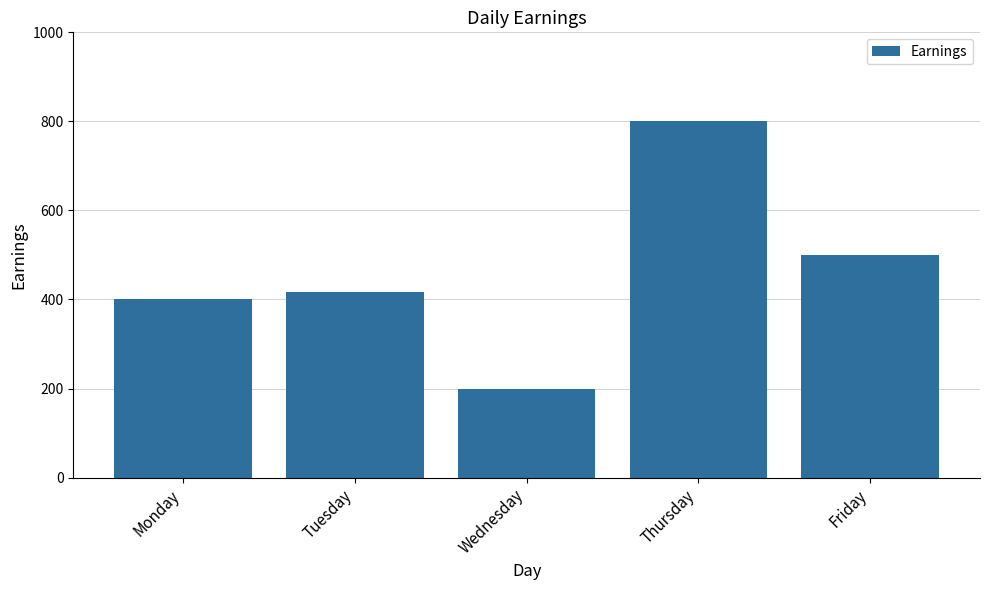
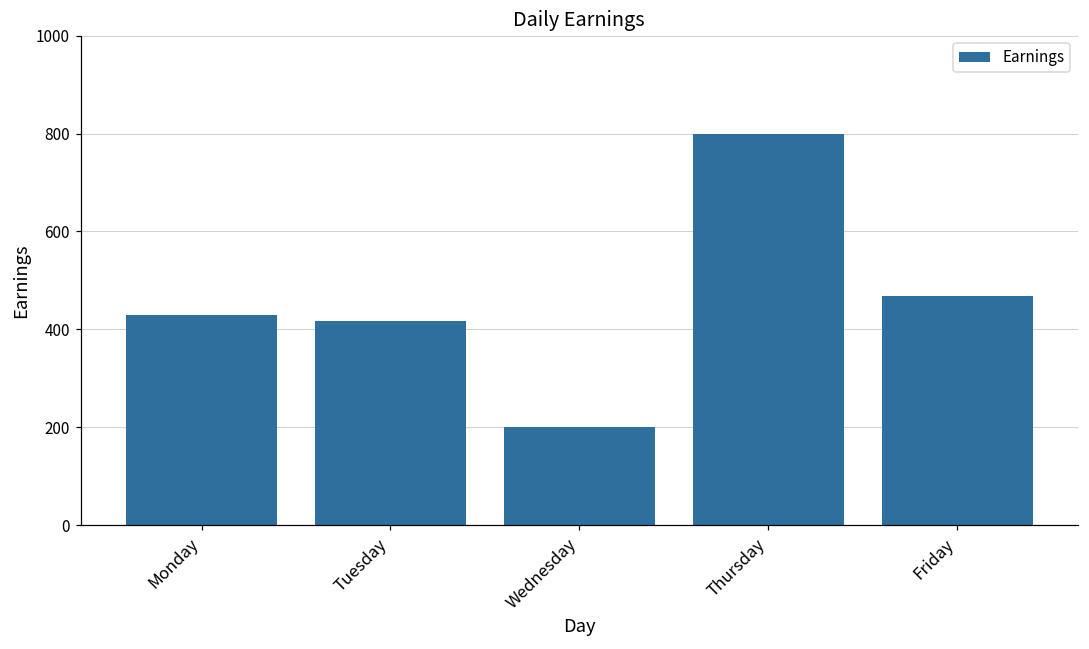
Monday: 400 -> 430
Friday: 500 -> 470
